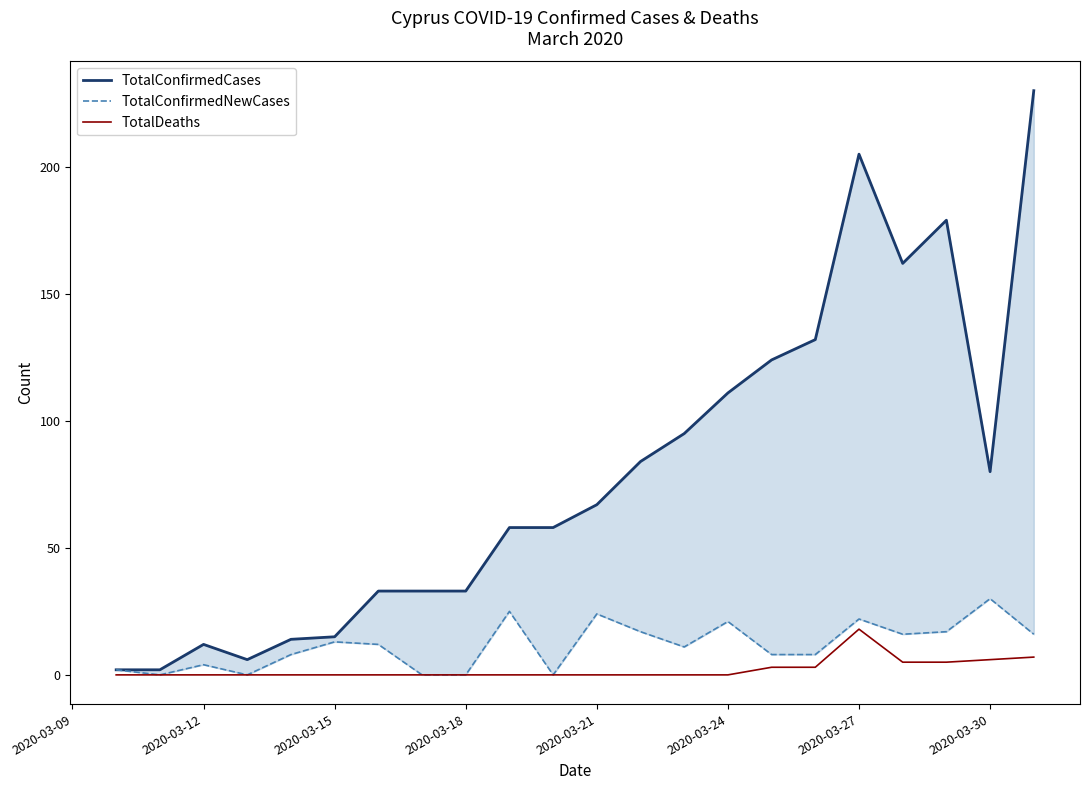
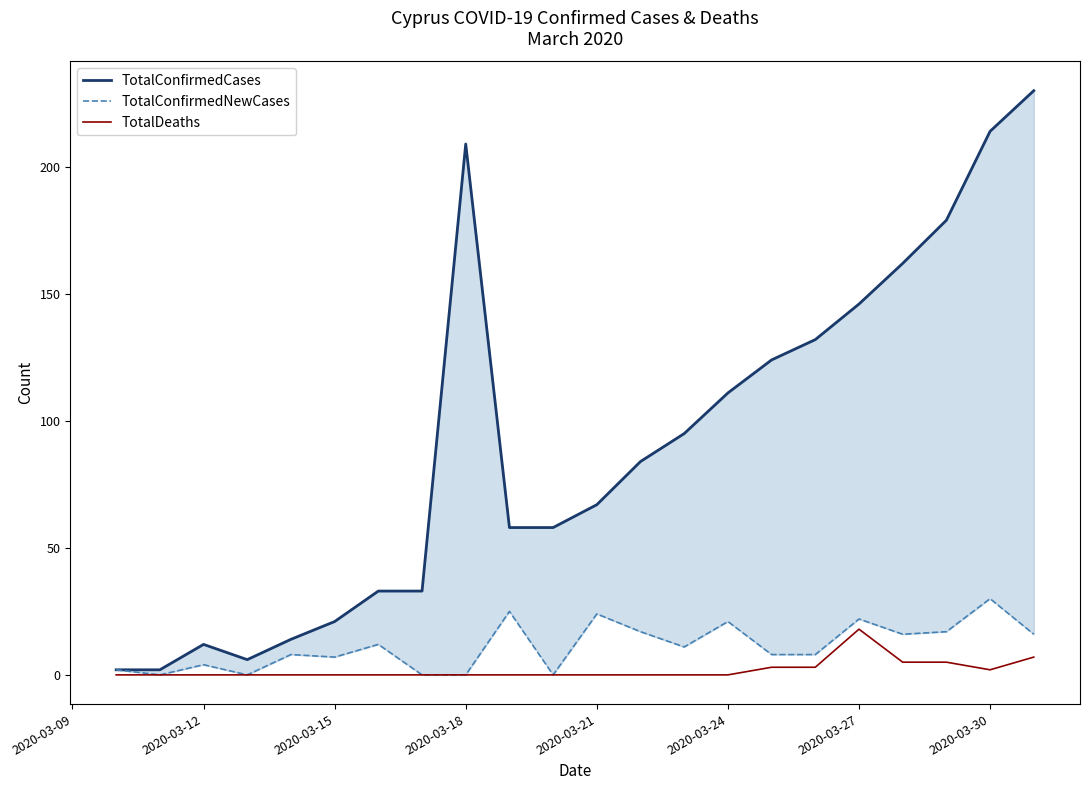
TotalConfirmedCases, 2020-03-15: 15 -> 21
TotalConfirmedNewCases, 2020-03-15: 13 -> 7
TotalConfirmedCases, 2020-03-18: 33 -> 209
TotalConfirmedCases, 2020-03-27: 205 -> 146
TotalConfirmedCases, 2020-03-30: 80 -> 214
TotalDeaths, 2020-03-30: 6 -> 2
